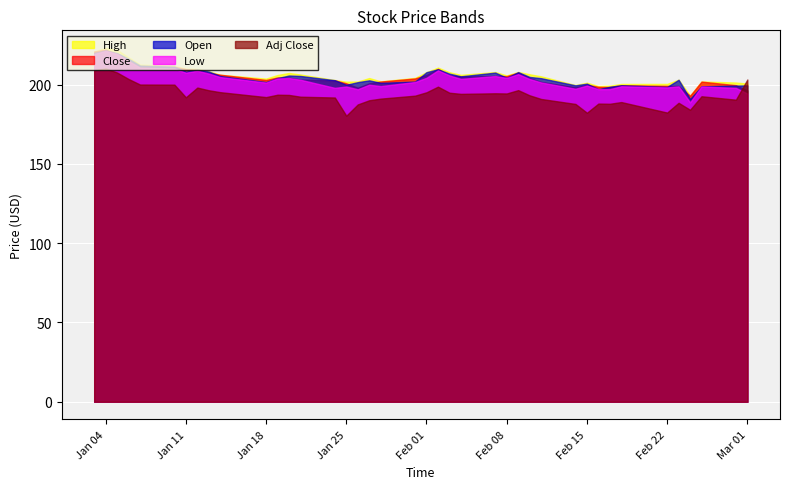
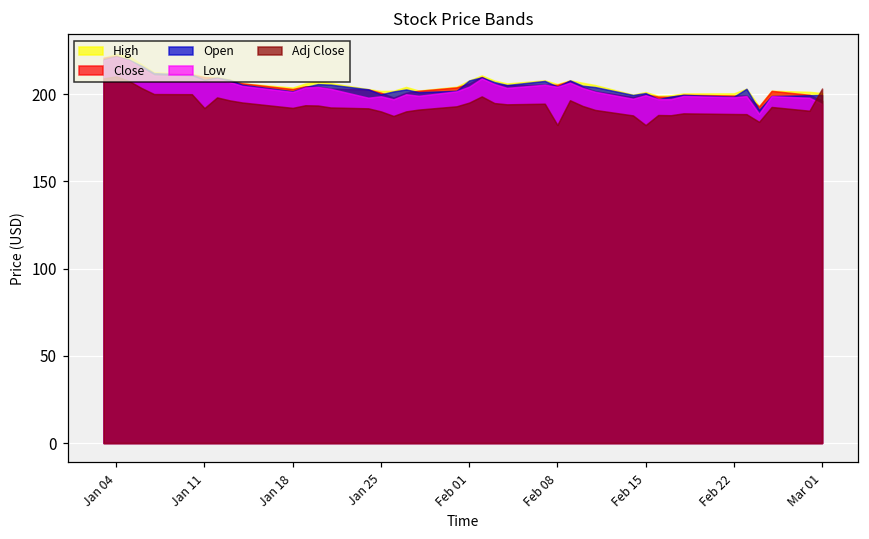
Adj Close, Jan 25: 180 -> 190
Adj Close, Feb 08: 194 -> 182
Adj Close, Feb 22: 182 -> 189
